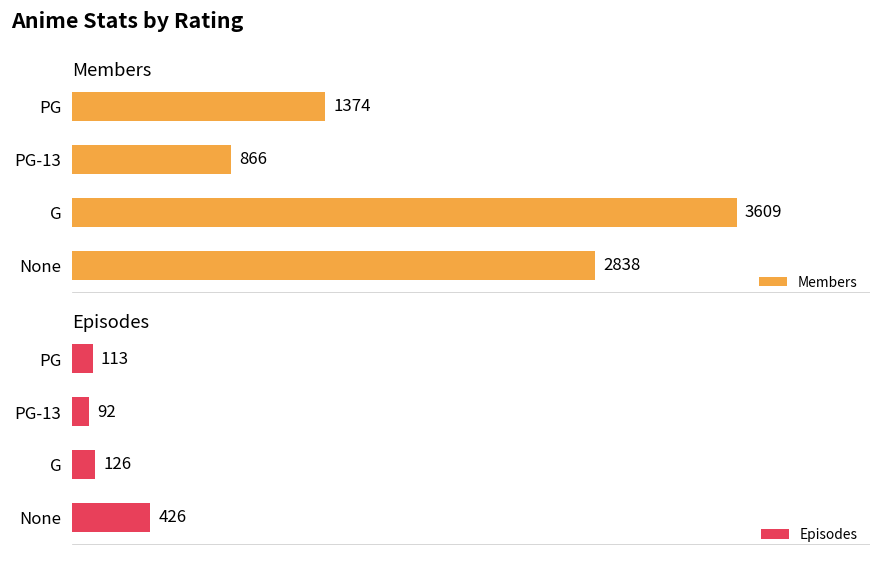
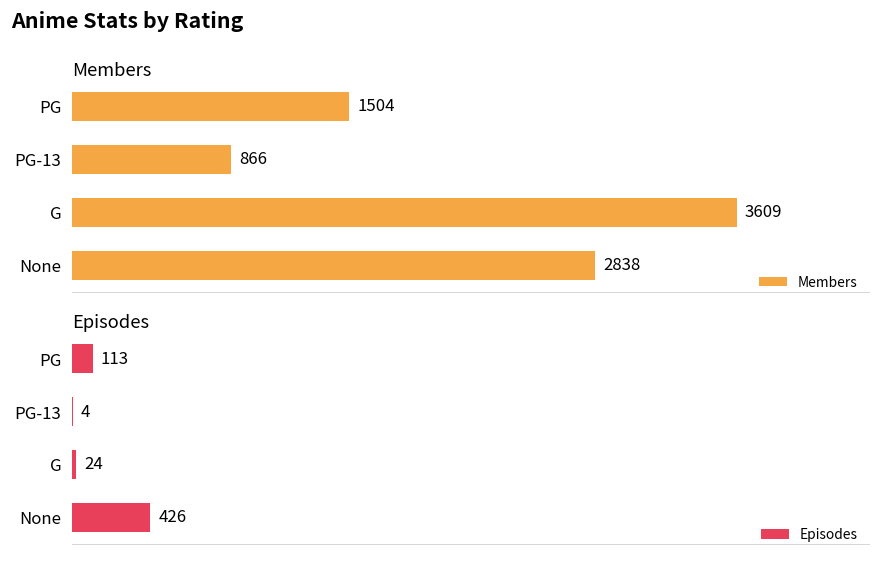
Members, PG: 1374 -> 1504
Episodes, PG-13: 92 -> 4
Episodes, G: 126 -> 24
